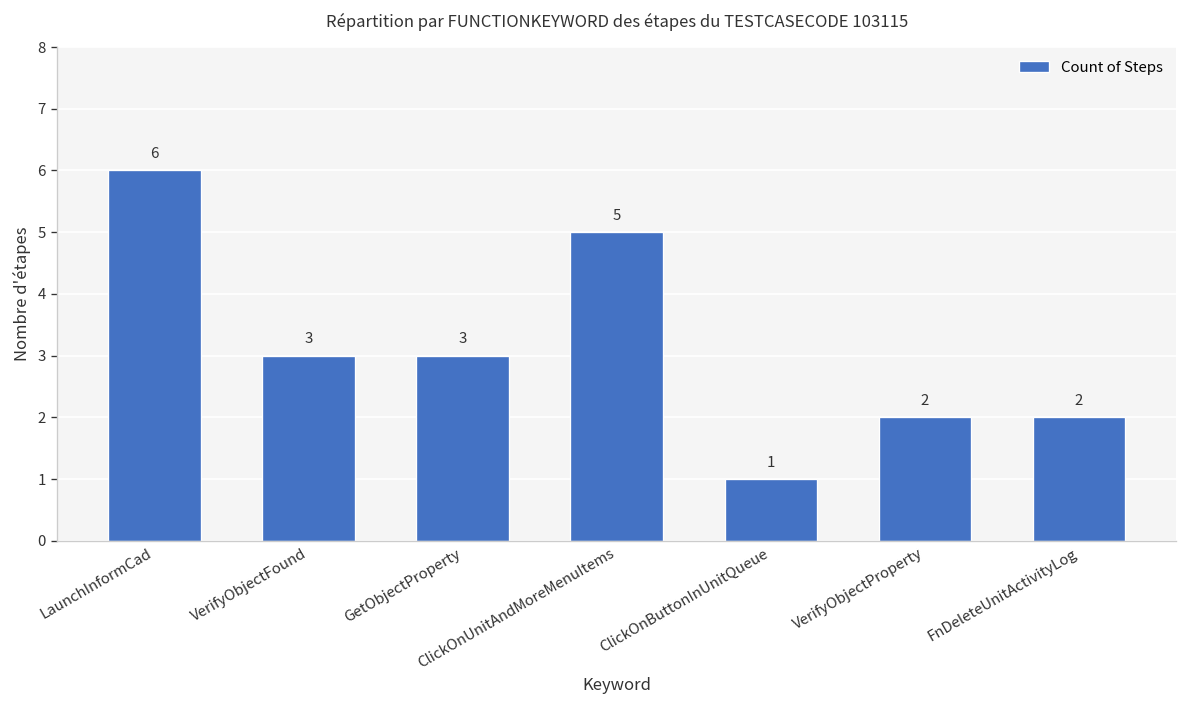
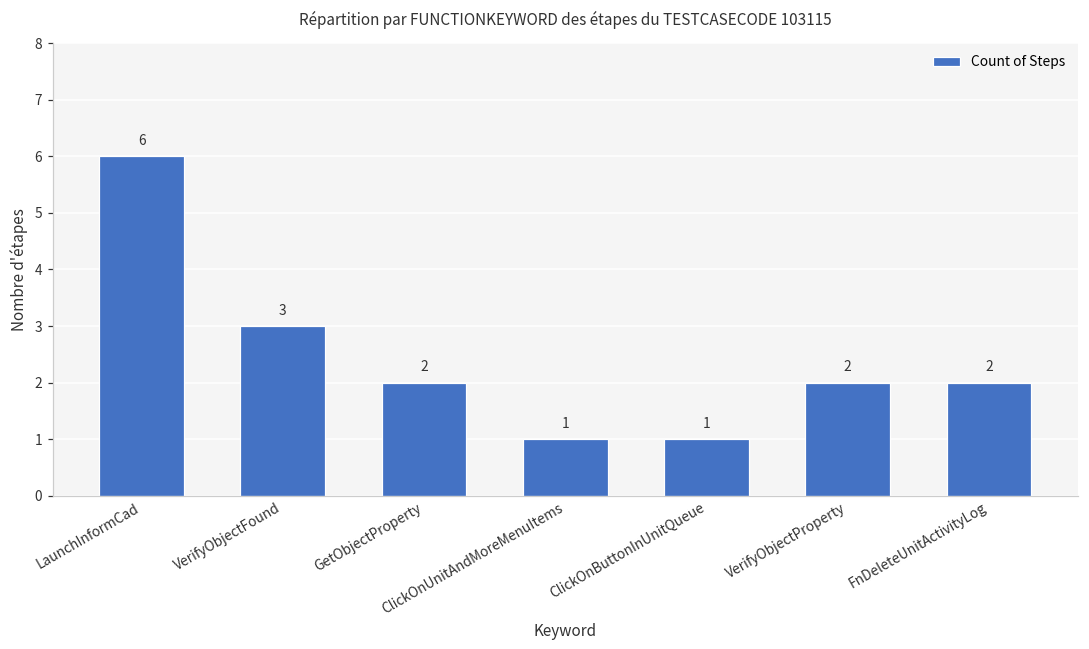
GetObjectProperty: 3 -> 2
ClickOnUnitAndMoreMenuItems: 5 -> 1
